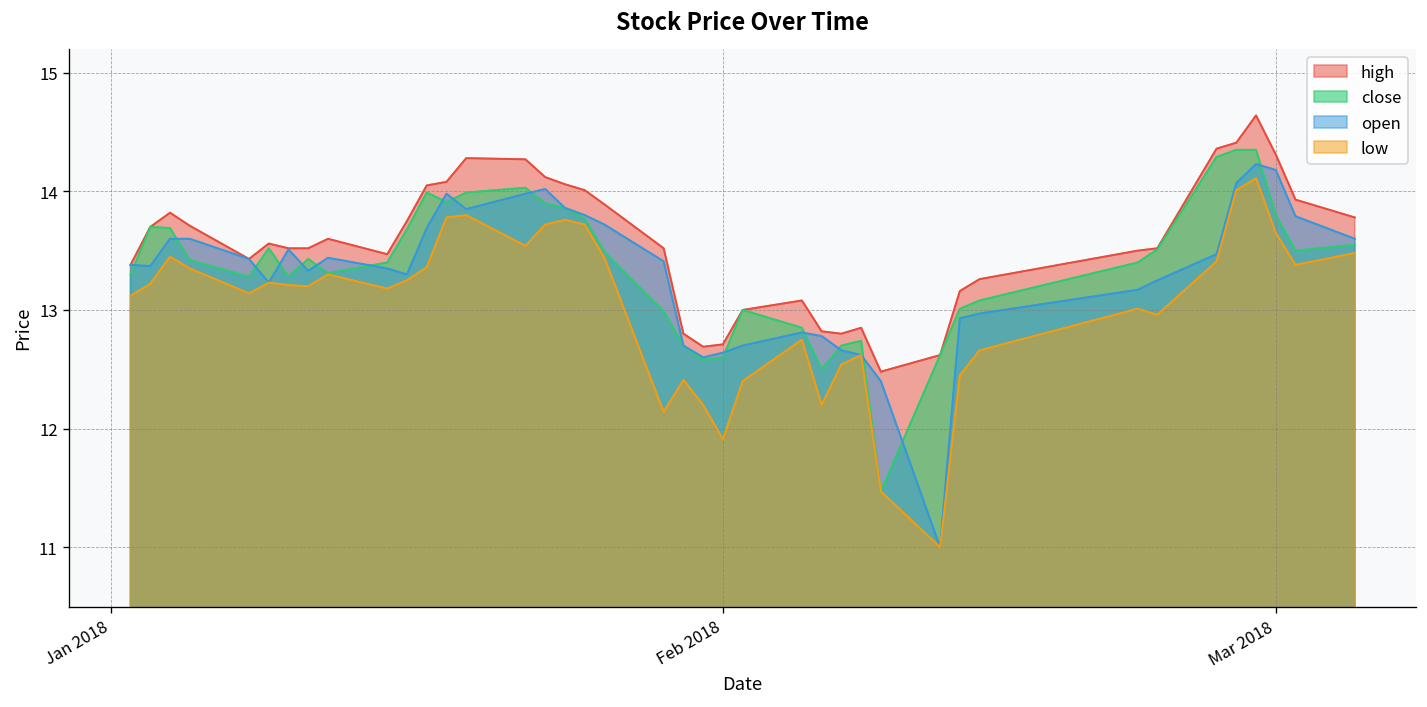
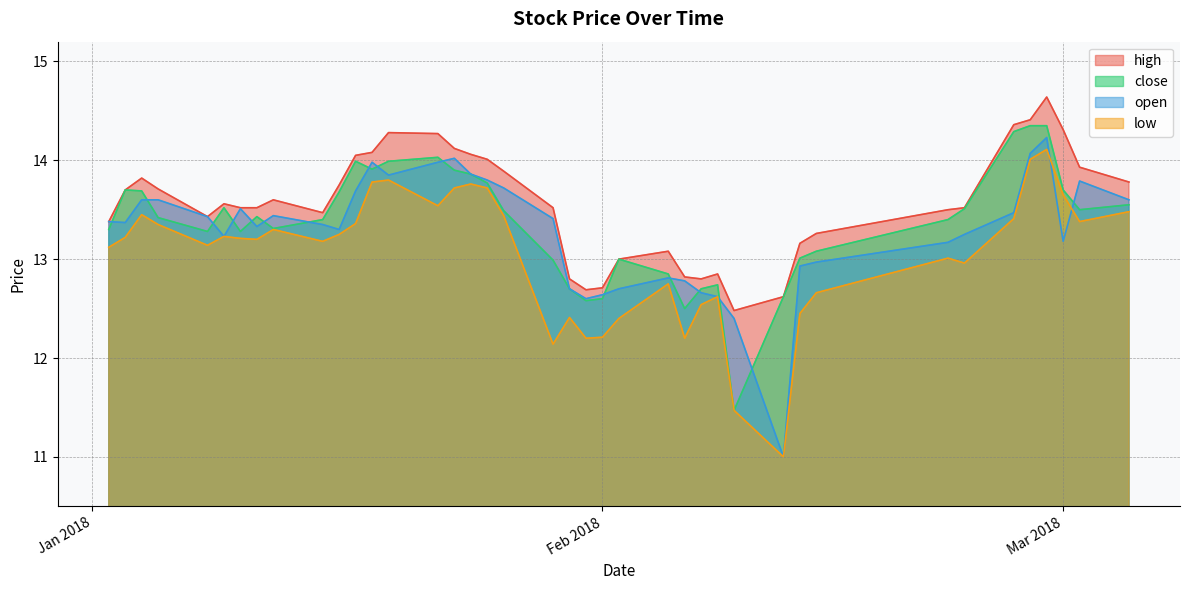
low, Feb 2018: 11.9 -> 12.2
close, Mar 2018: 13.8 -> 13.7
open, Mar 2018: 14.2 -> 13.2
